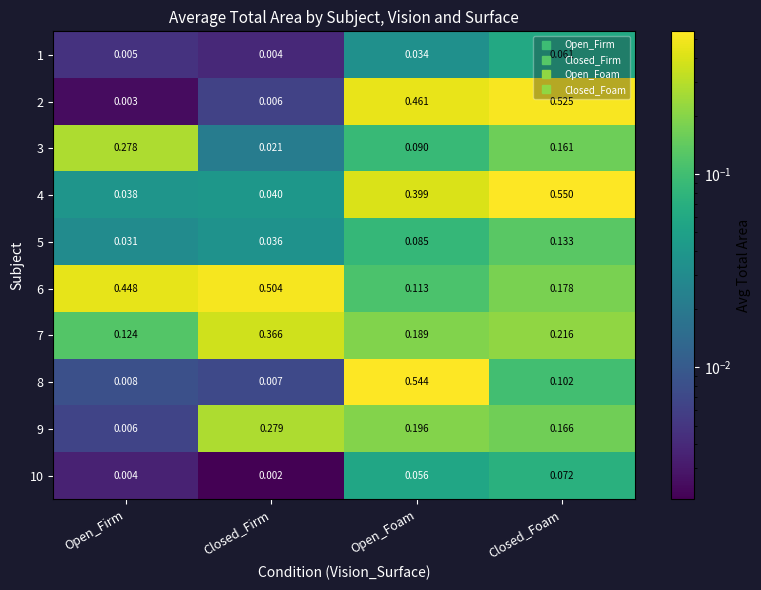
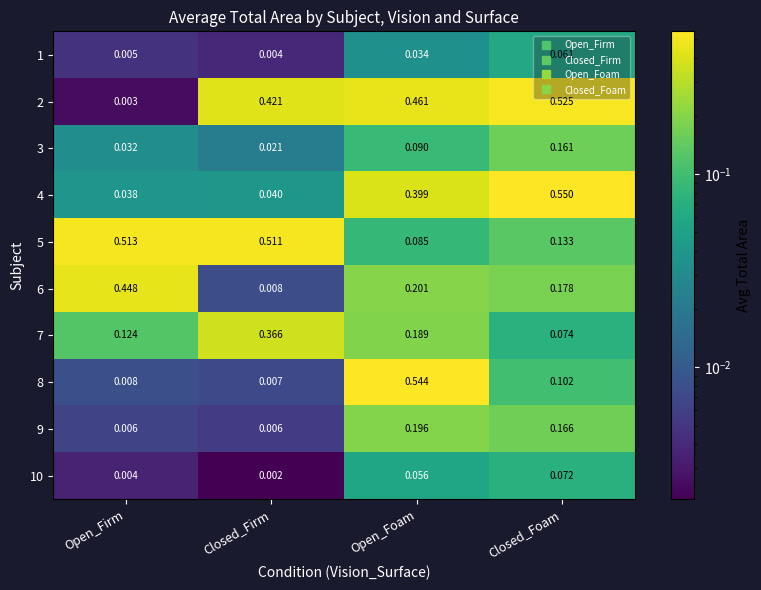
2, Closed_Firm: 0.006 -> 0.421
3, Open_Firm: 0.278 -> 0.032
5, Open_Firm: 0.031 -> 0.513
5, Closed_Firm: 0.036 -> 0.511
6, Closed_Firm: 0.504 -> 0.008
6, Open_Foam: 0.113 -> 0.201
7, Closed_Foam: 0.216 -> 0.074
9, Closed_Firm: 0.279 -> 0.006
